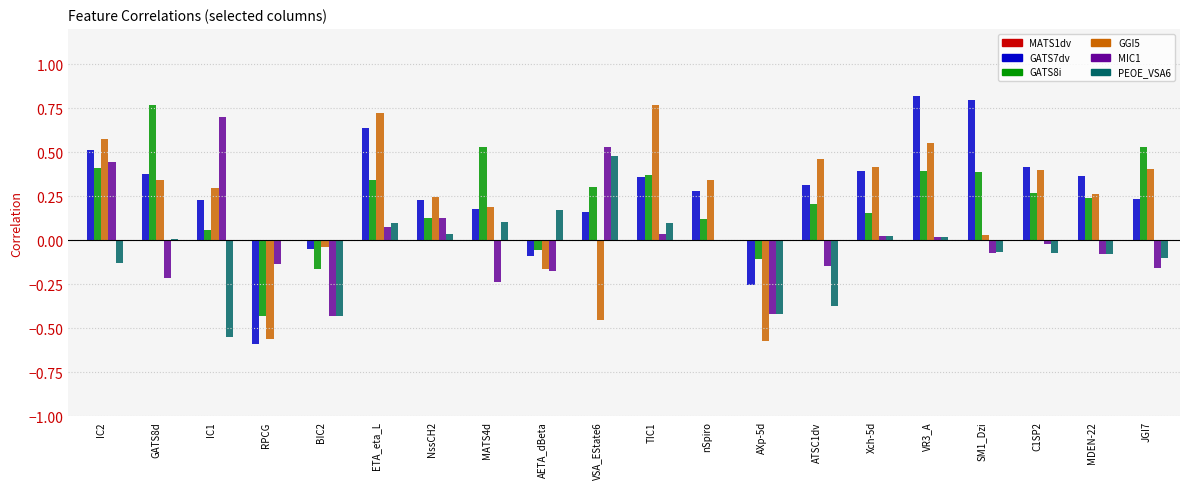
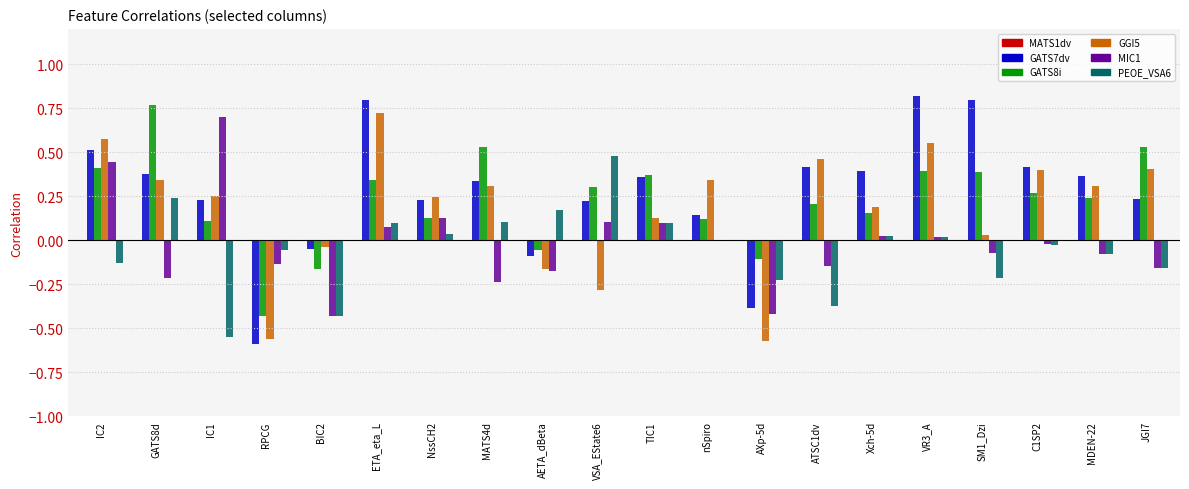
PEOE_VSA6, GATS8d: 0.01 -> 0.24
GATS8i, IC1: 0.06 -> 0.11
GGI5, IC1: 0.30 -> 0.25
PEOE_VSA6, RPCG: 0.00 -> -0.06
GATS7dv, ETA_eta_L: 0.64 -> 0.80
GATS7dv, MATS4d: 0.18 -> 0.33
GGI5, MATS4d: 0.19 -> 0.31
GATS7dv, VSA_EState6: 0.16 -> 0.22
GGI5, VSA_EState6: -0.46 -> -0.28
MIC1, VSA_EState6: 0.53 -> 0.11
GGI5, TIC1: 0.77 -> 0.13
MIC1, TIC1: 0.04 -> 0.10
GATS7dv, nSpiro: 0.28 -> 0.14
GATS7dv, AXp-5d: -0.26 -> -0.39
PEOE_VSA6, AXp-5d: -0.42 -> -0.22
GATS7dv, ATSC1dv: 0.31 -> 0.41
GGI5, Xch-5d: 0.41 -> 0.19
PEOE_VSA6, SM1_Dzi: -0.07 -> -0.21
PEOE_VSA6, C1SP2: -0.07 -> -0.03
GGI5, MDEN-22: 0.26 -> 0.31
PEOE_VSA6, JGI7: -0.10 -> -0.16
